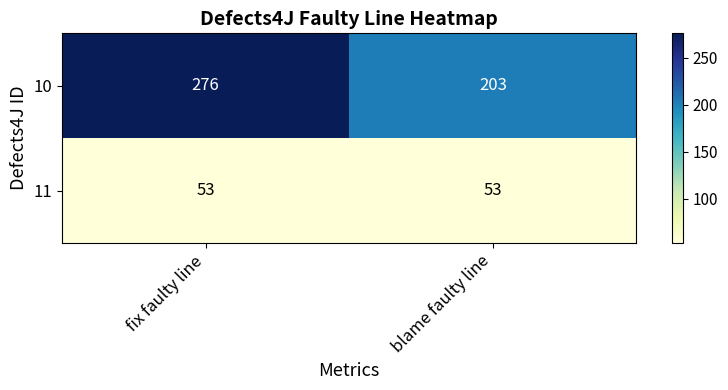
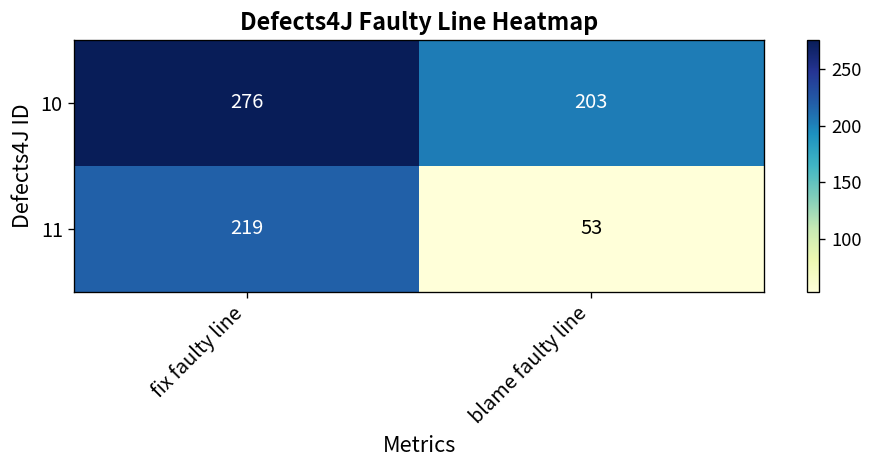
11, fix faulty line: 53 -> 219
